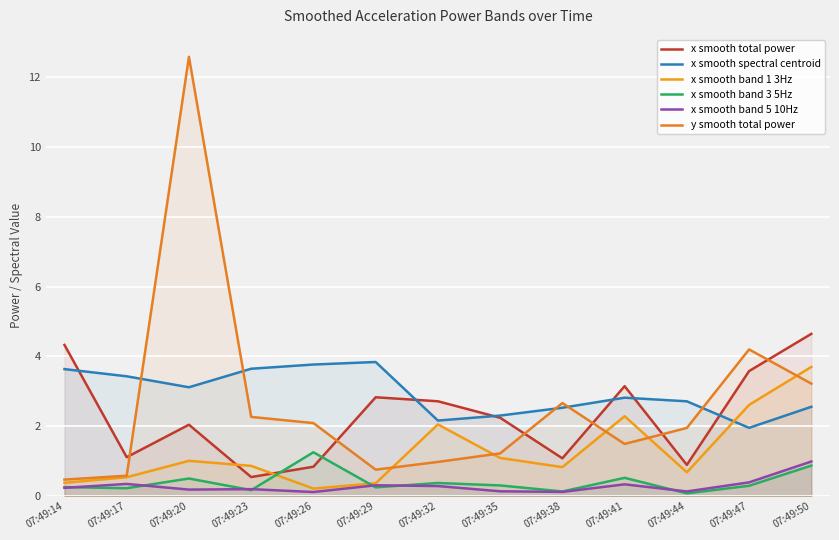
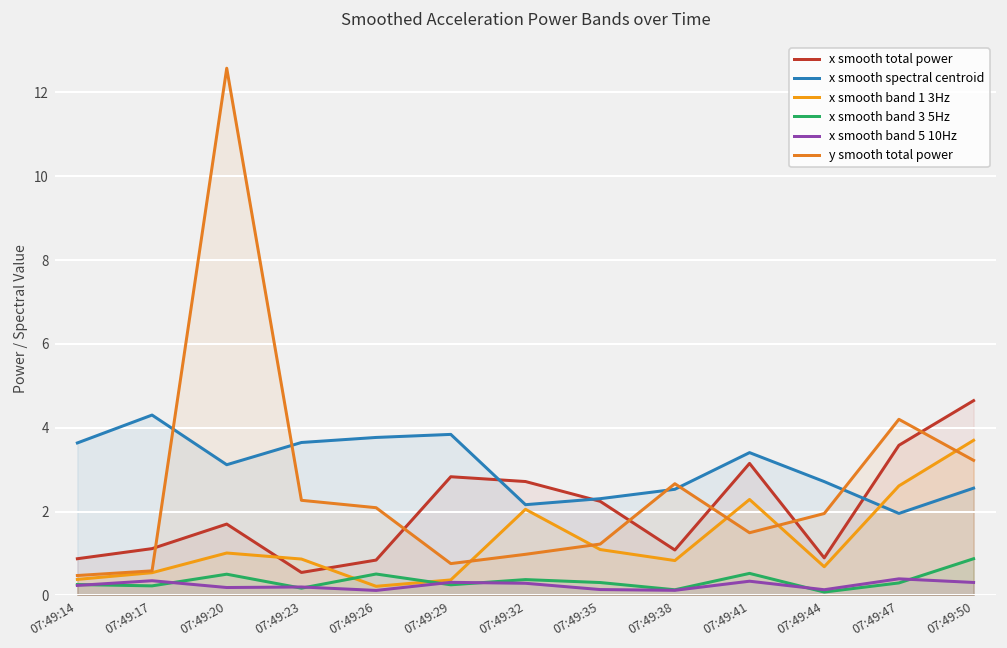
x smooth total power, 07:49:14: 4.3 -> 0.9
x smooth spectral centroid, 07:49:17: 3.4 -> 4.3
x smooth total power, 07:49:20: 2.0 -> 1.7
x smooth band 3 5Hz, 07:49:26: 1.3 -> 0.5
x smooth spectral centroid, 07:49:41: 2.8 -> 3.4
x smooth band 5 10Hz, 07:49:50: 1.0 -> 0.3
